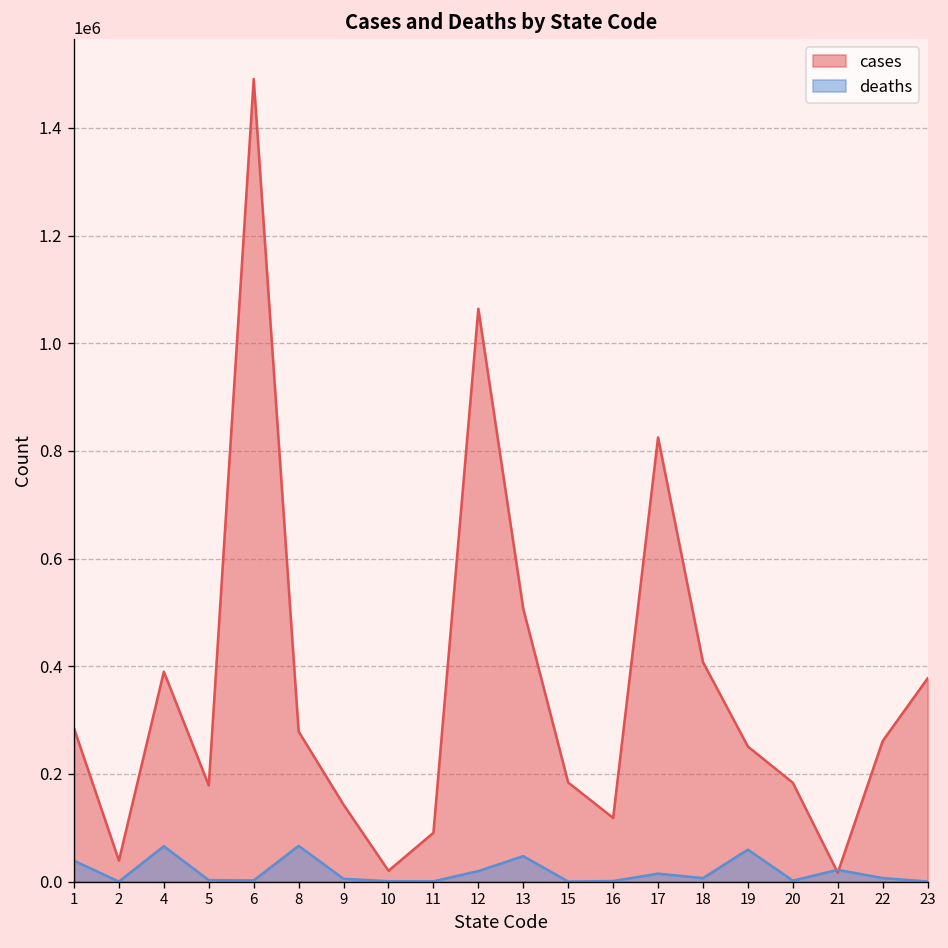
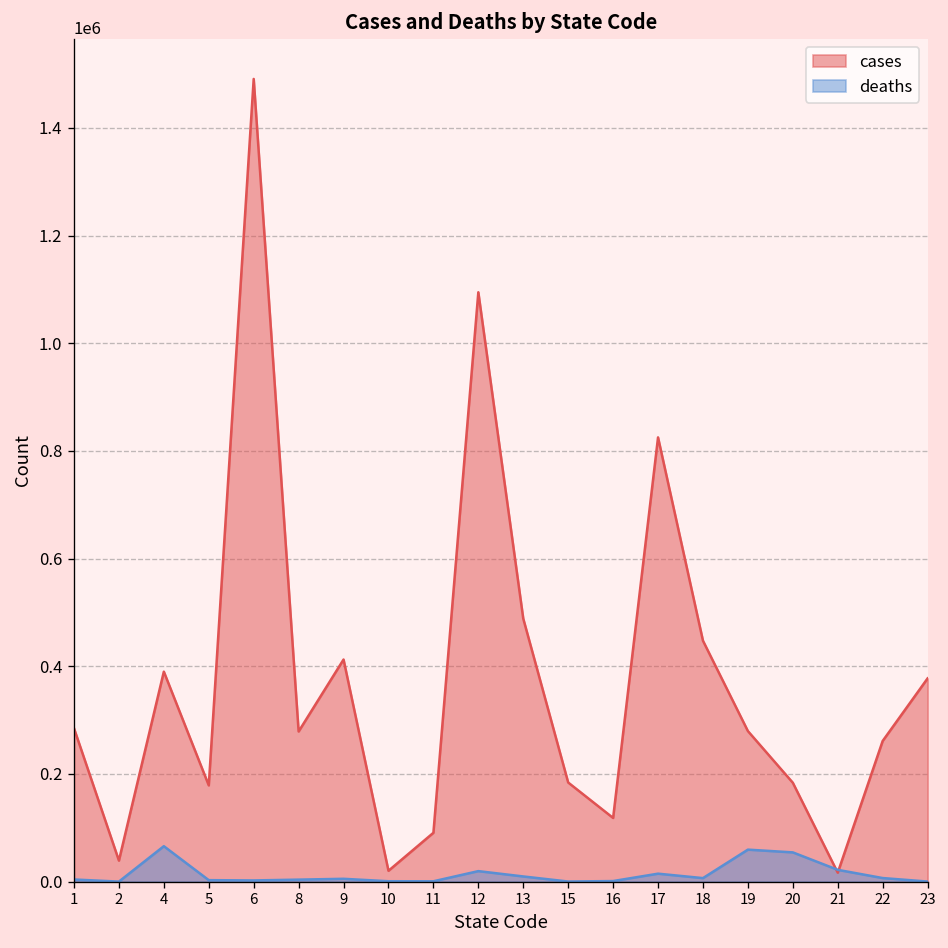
deaths, 1: 40000 -> 0
deaths, 8: 70000 -> 0
cases, 9: 140000 -> 410000
cases, 12: 1060000 -> 1090000
cases, 13: 510000 -> 490000
deaths, 13: 50000 -> 10000
cases, 18: 410000 -> 450000
cases, 19: 250000 -> 280000
deaths, 20: 0 -> 50000
